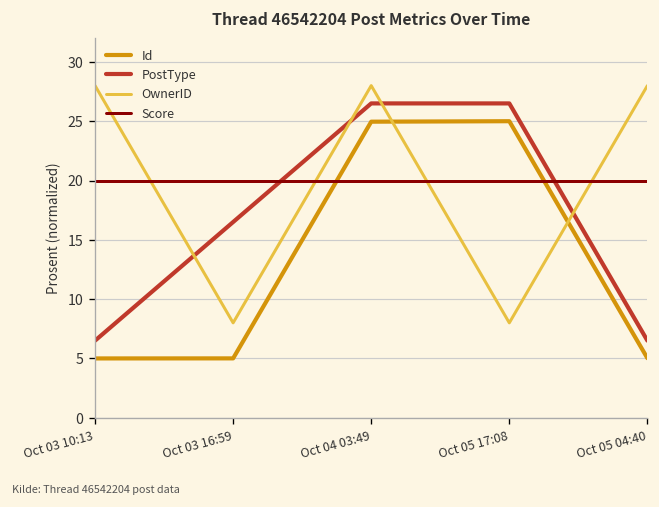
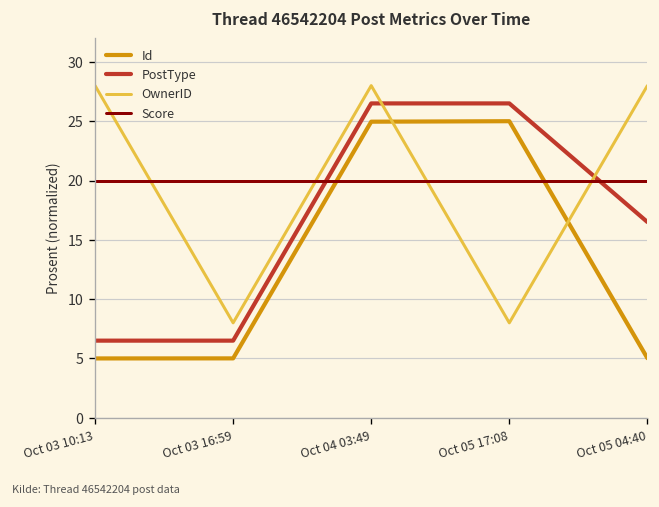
PostType, Oct 03 16:59: 17 -> 7
PostType, Oct 05 04:40: 7 -> 17
